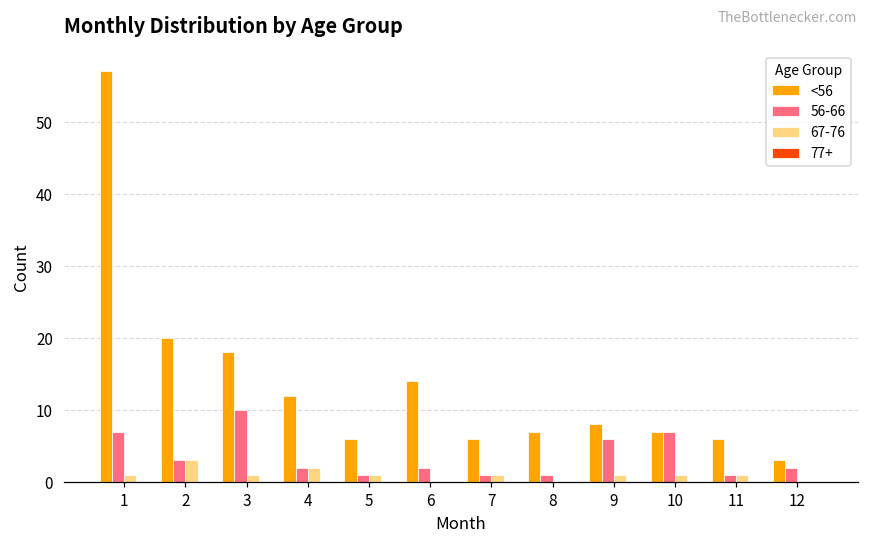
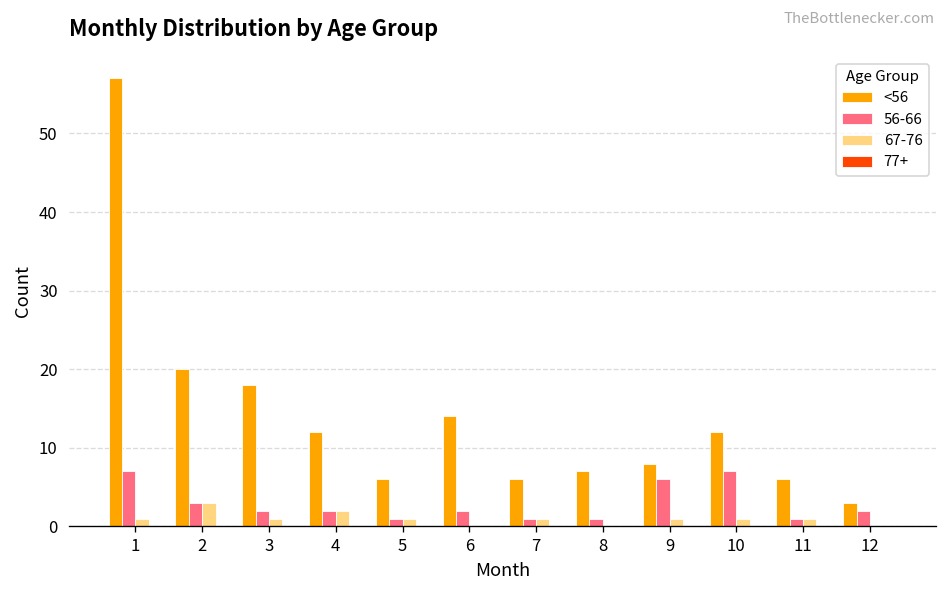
56-66, 3: 10 -> 2
<56, 10: 7 -> 12
